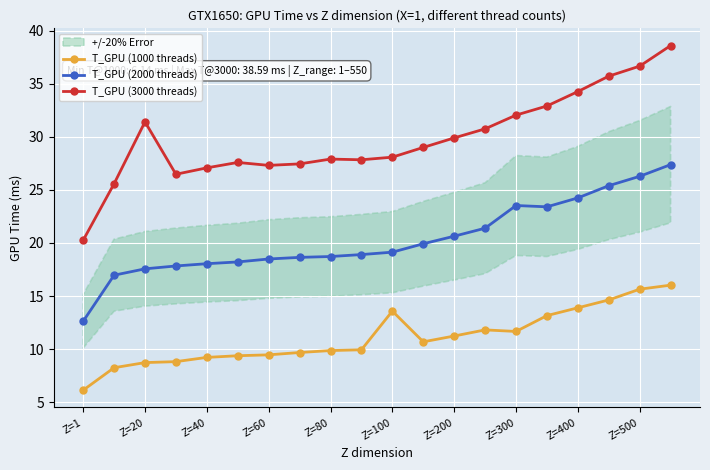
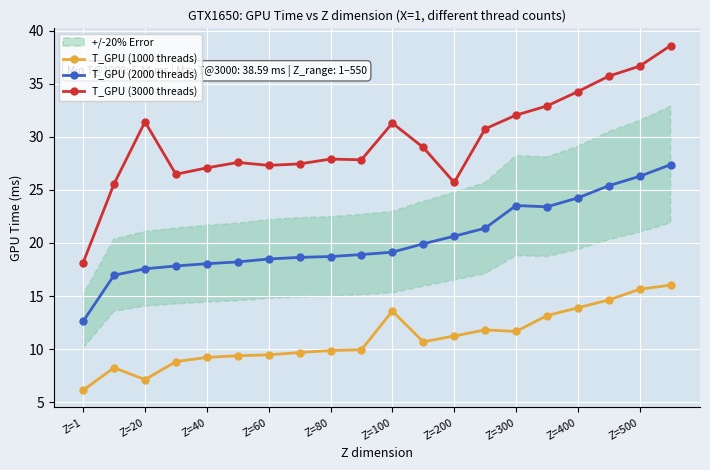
T_GPU (3000 threads), Z=1: 20.3 -> 18.2
T_GPU (1000 threads), Z=20: 8.7 -> 7.1
T_GPU (3000 threads), Z=100: 28.1 -> 31.3
T_GPU (3000 threads), Z=200: 29.9 -> 25.7
